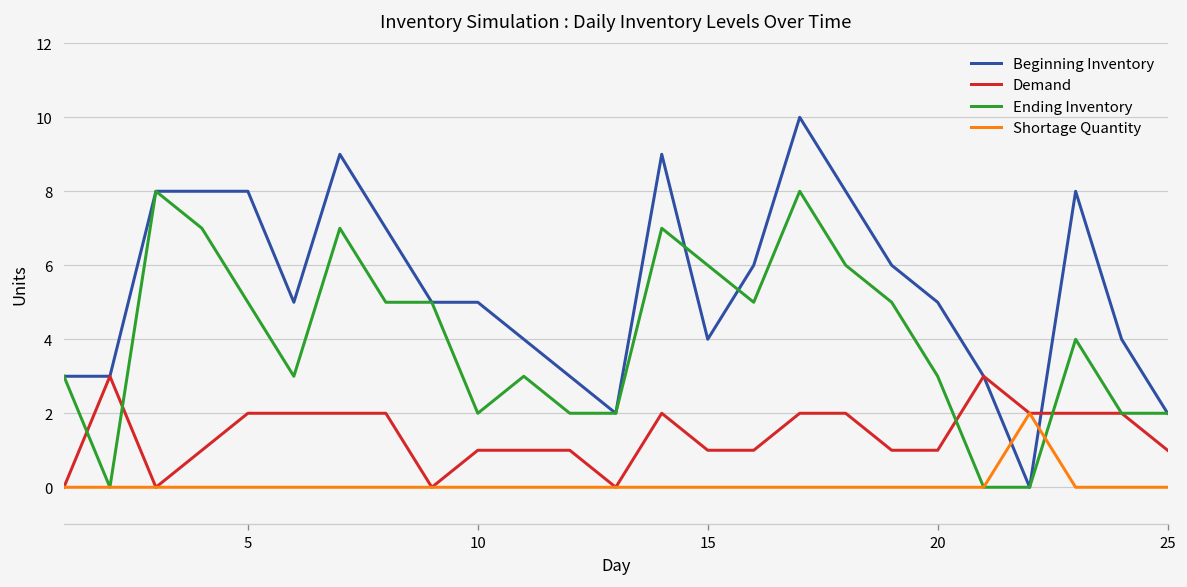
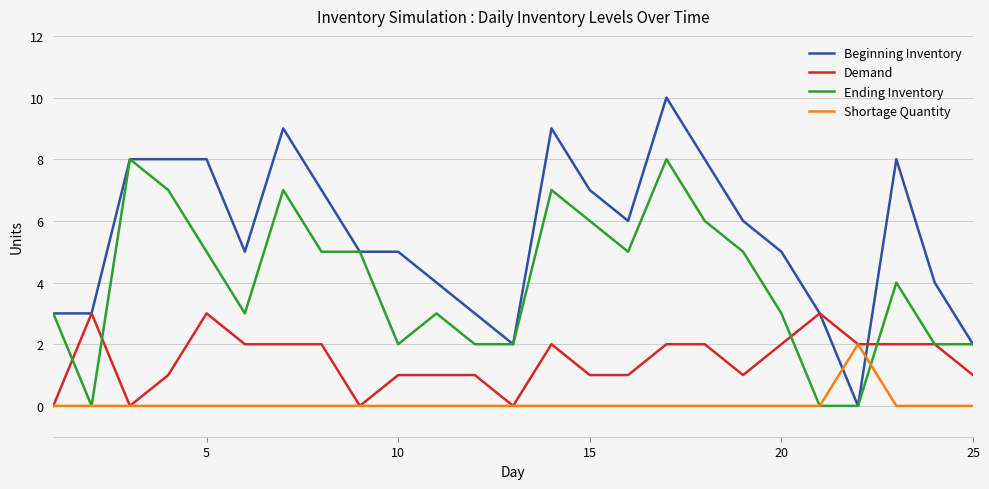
Demand, 5: 2 -> 3
Beginning Inventory, 15: 4 -> 7
Demand, 20: 1 -> 2
